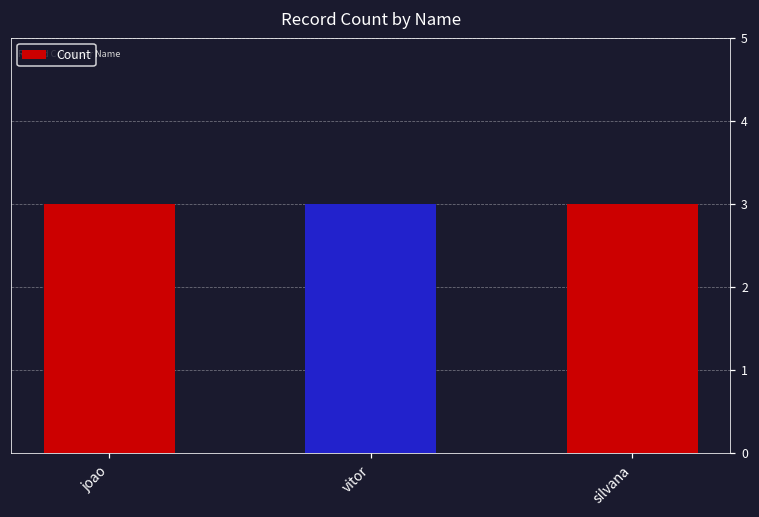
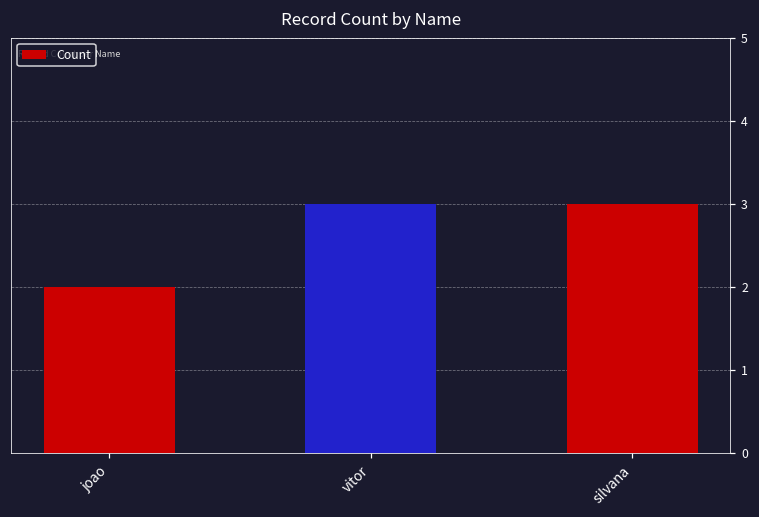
joao: 3 -> 2
